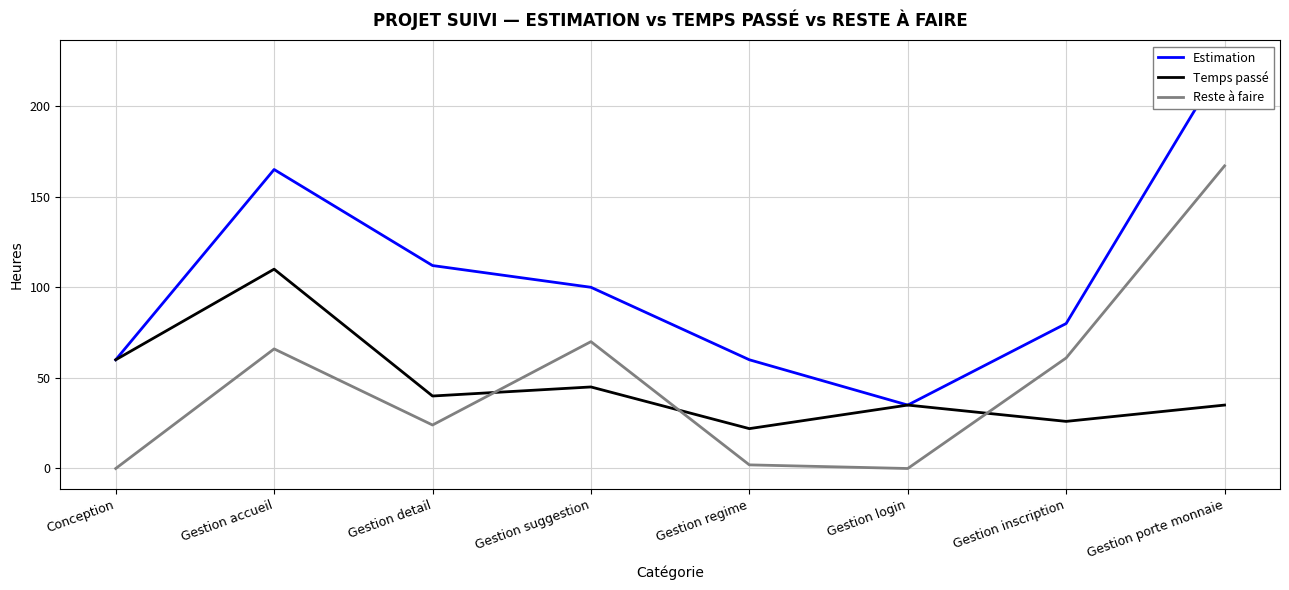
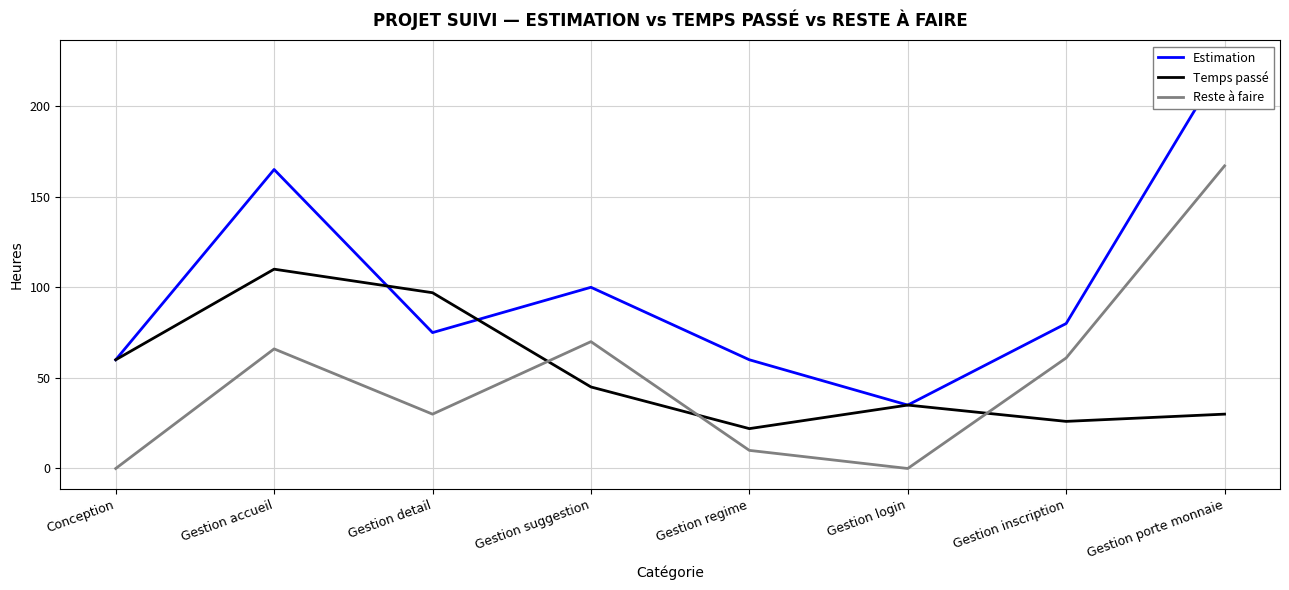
Estimation, Gestion detail: 112 -> 75
Temps passé, Gestion detail: 40 -> 97
Reste à faire, Gestion detail: 24 -> 30
Reste à faire, Gestion regime: 2 -> 10
Temps passé, Gestion porte monnaie: 35 -> 30
